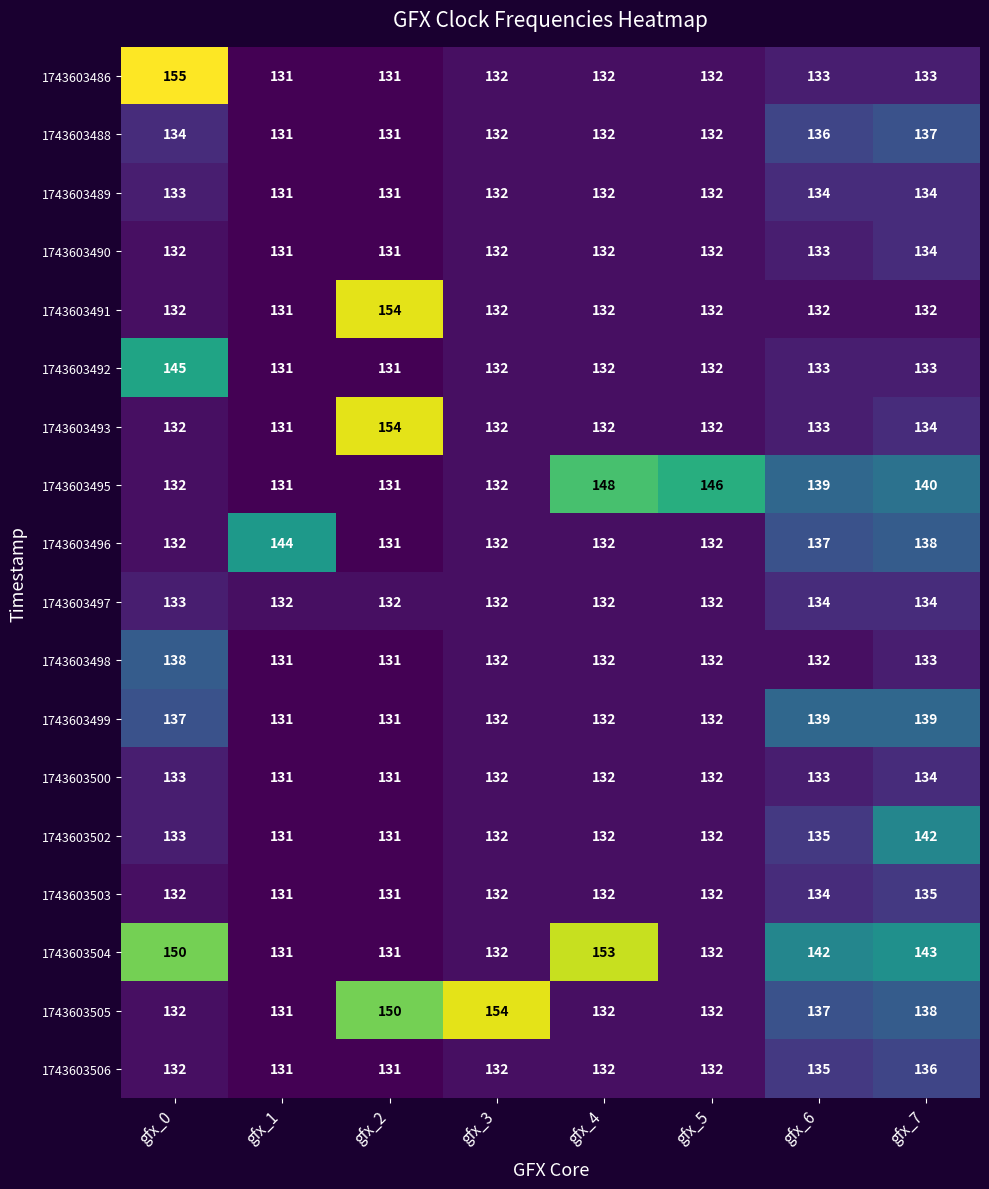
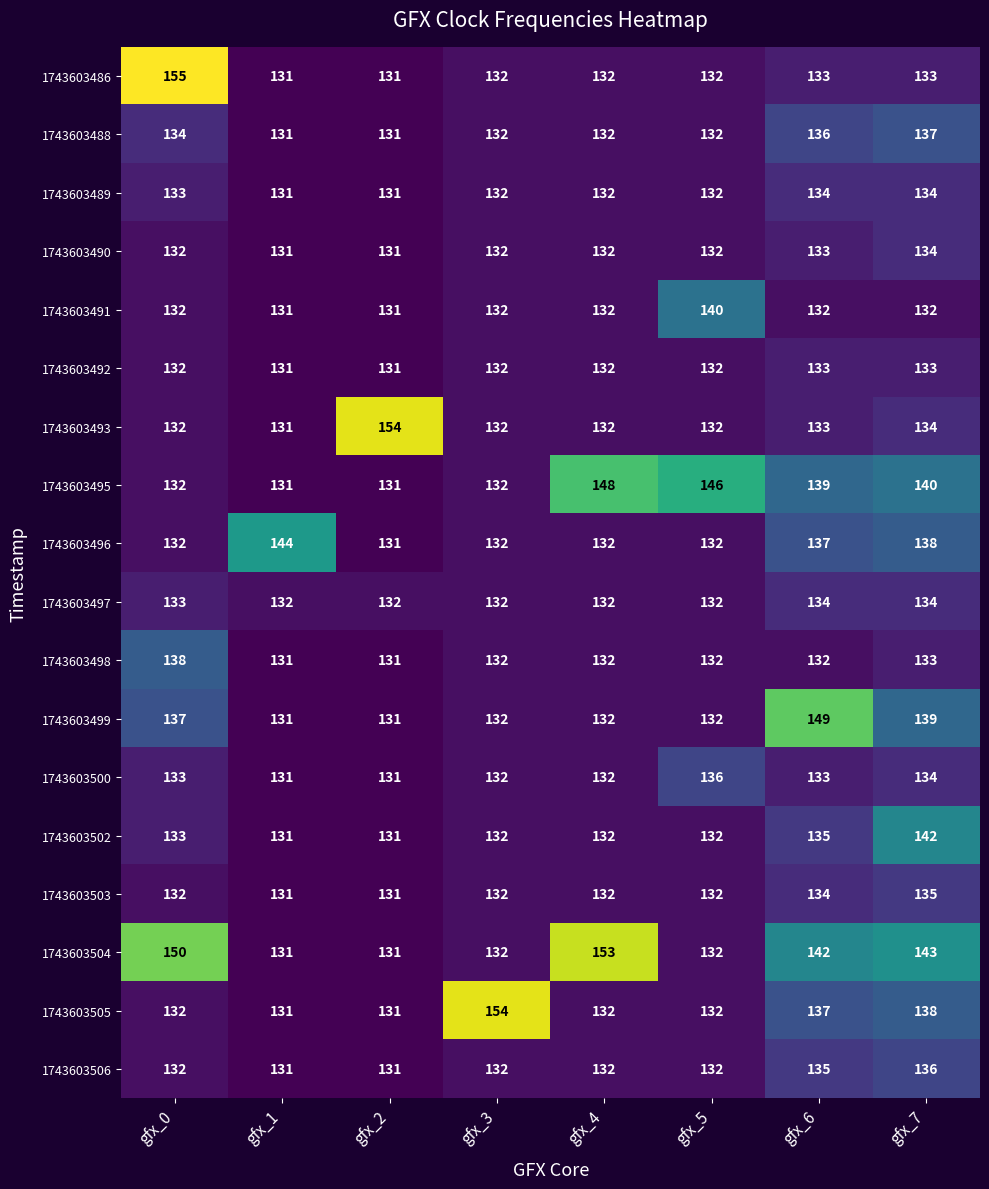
1743603491, gfx_2: 154 -> 131
1743603491, gfx_5: 132 -> 140
1743603492, gfx_0: 145 -> 132
1743603499, gfx_6: 139 -> 149
1743603500, gfx_5: 132 -> 136
1743603505, gfx_2: 150 -> 131
